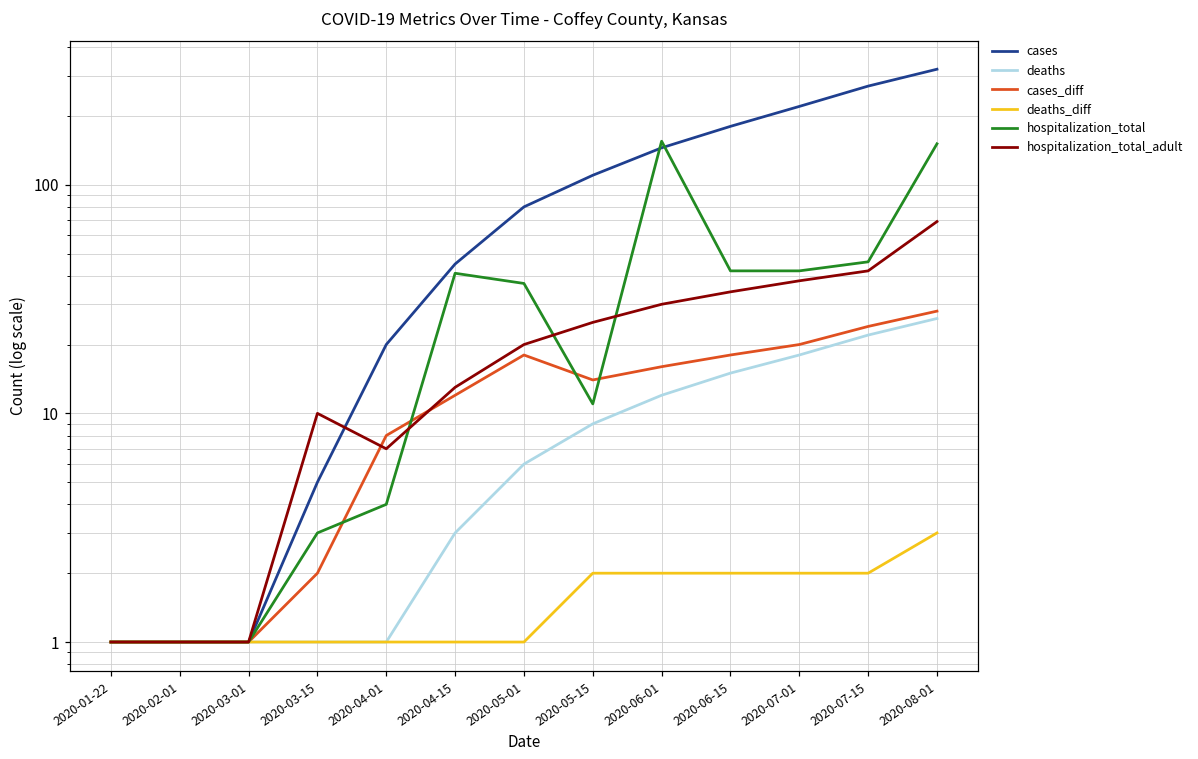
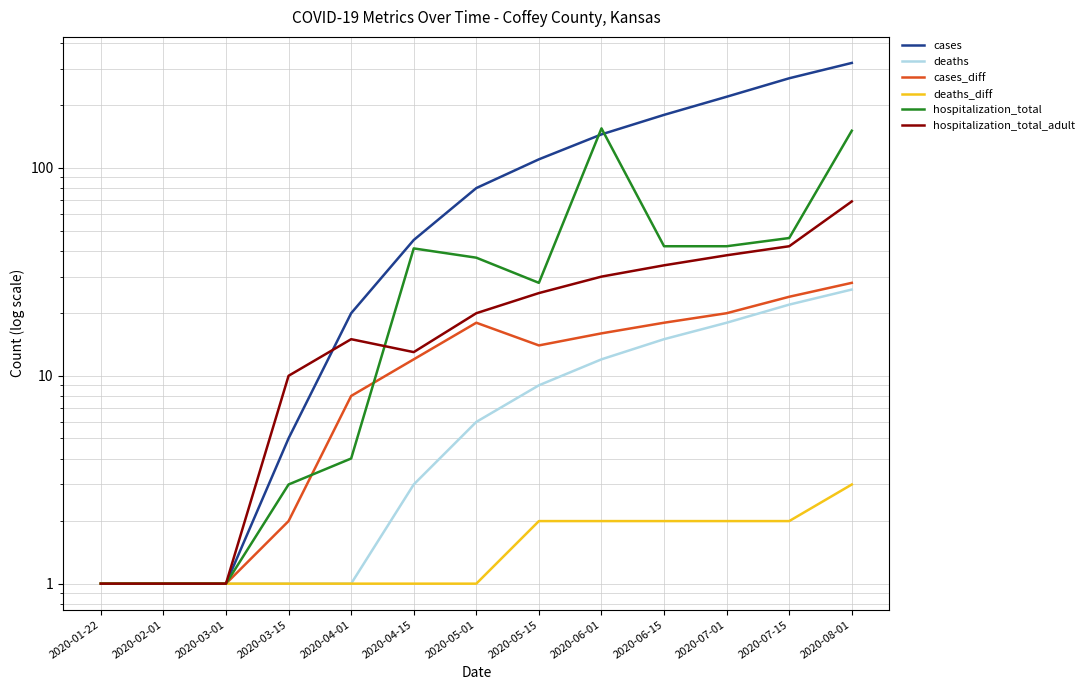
hospitalization_total_adult, 2020-04-01: 7 -> 15
hospitalization_total, 2020-05-15: 11 -> 28
